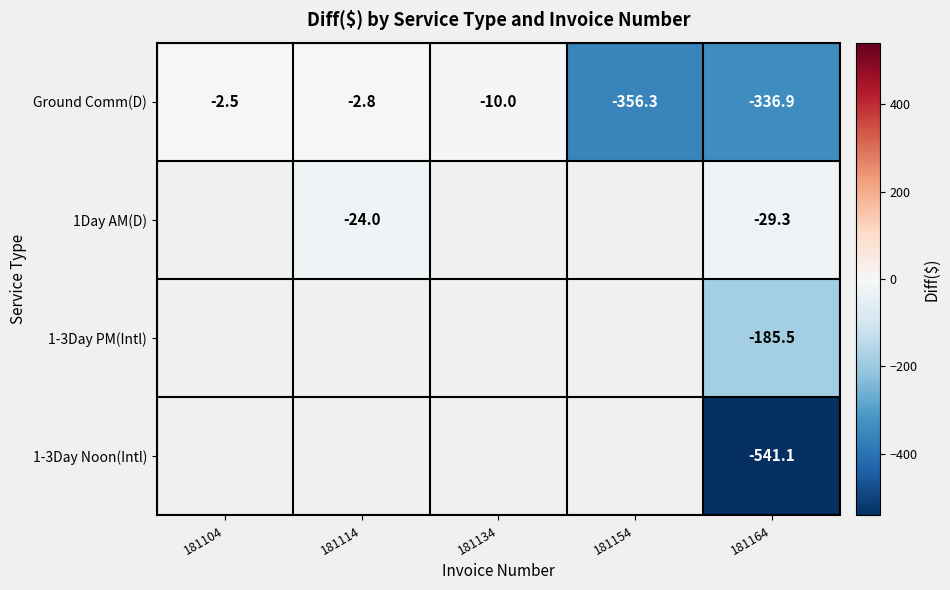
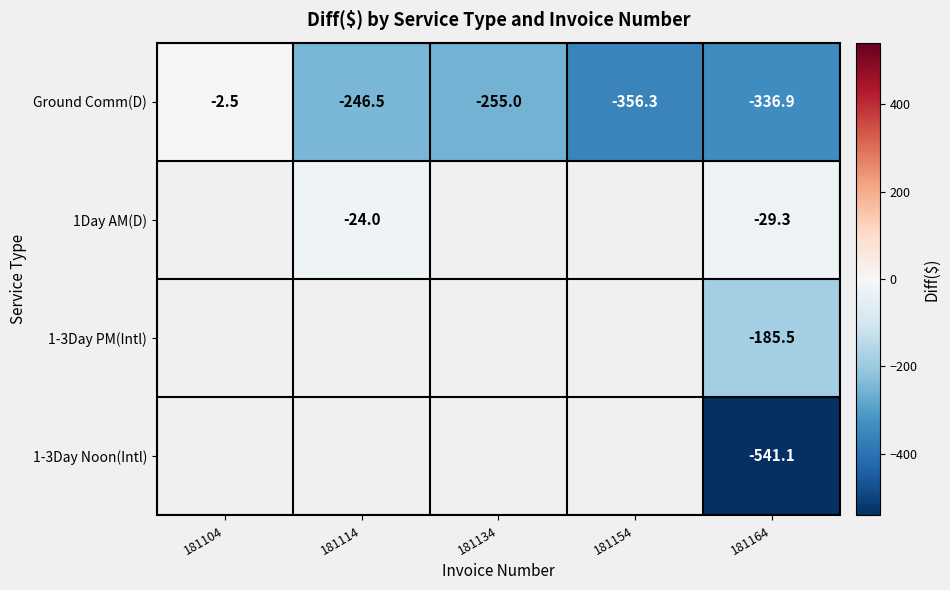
Ground Comm(D), 181114: -2.8 -> -246.5
Ground Comm(D), 181134: -10.0 -> -255.0
